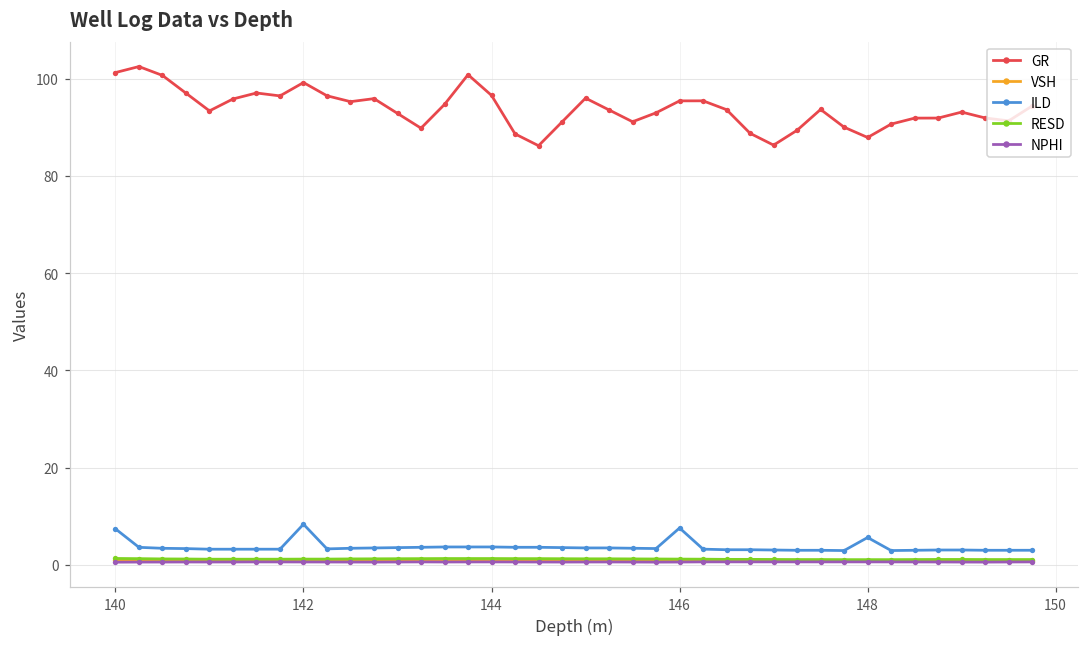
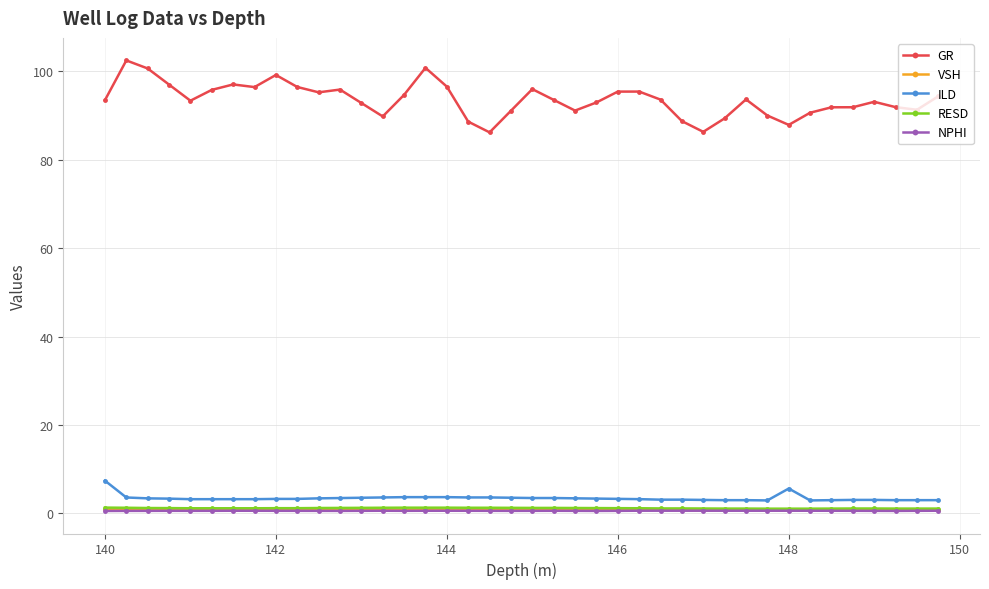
GR, 140: 101 -> 93
ILD, 142: 8 -> 3
ILD, 146: 8 -> 3
